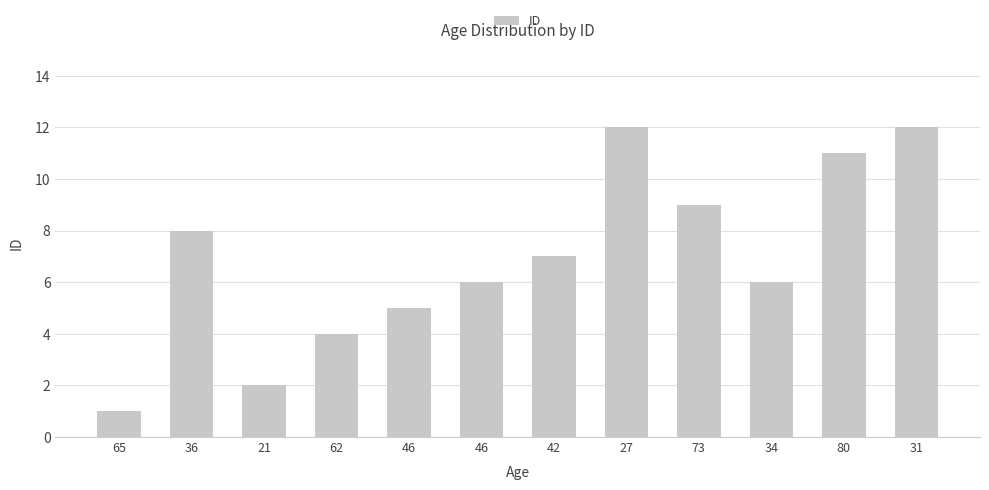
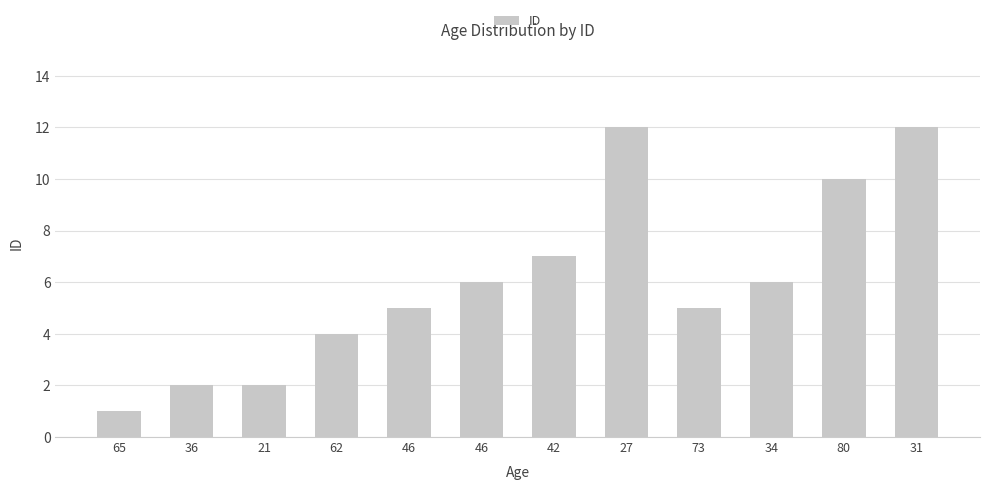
36: 8 -> 2
73: 9 -> 5
80: 11 -> 10
